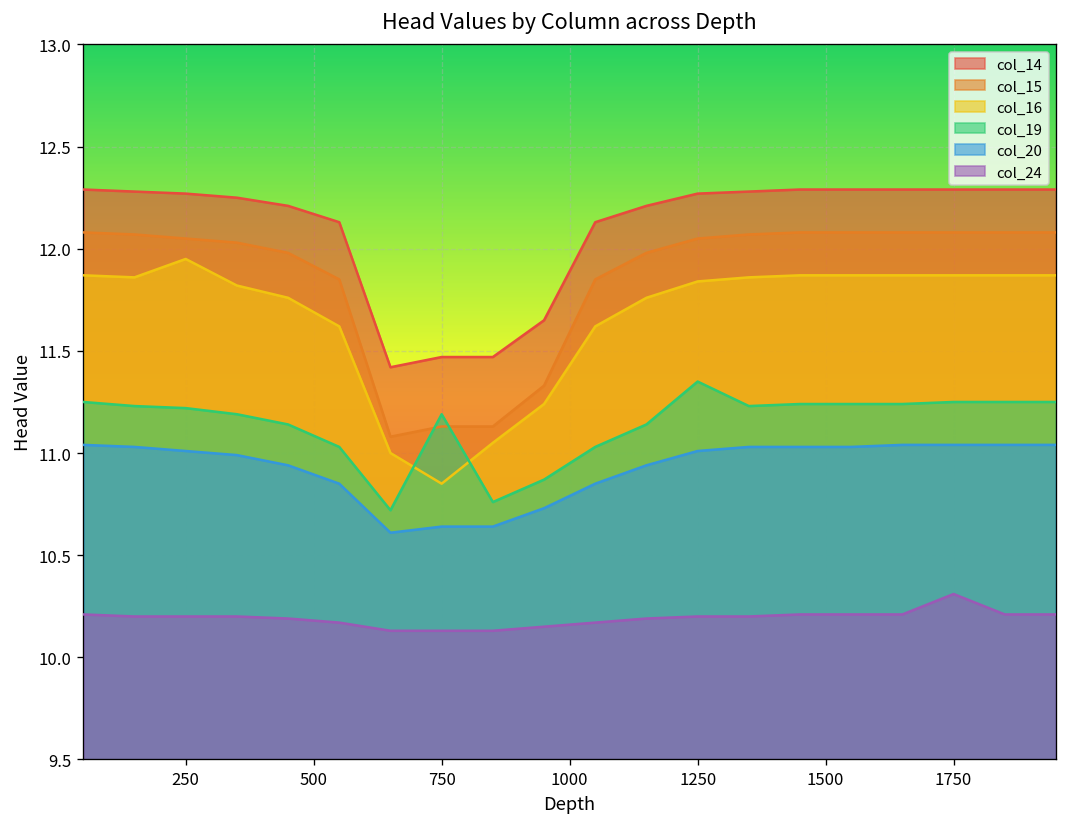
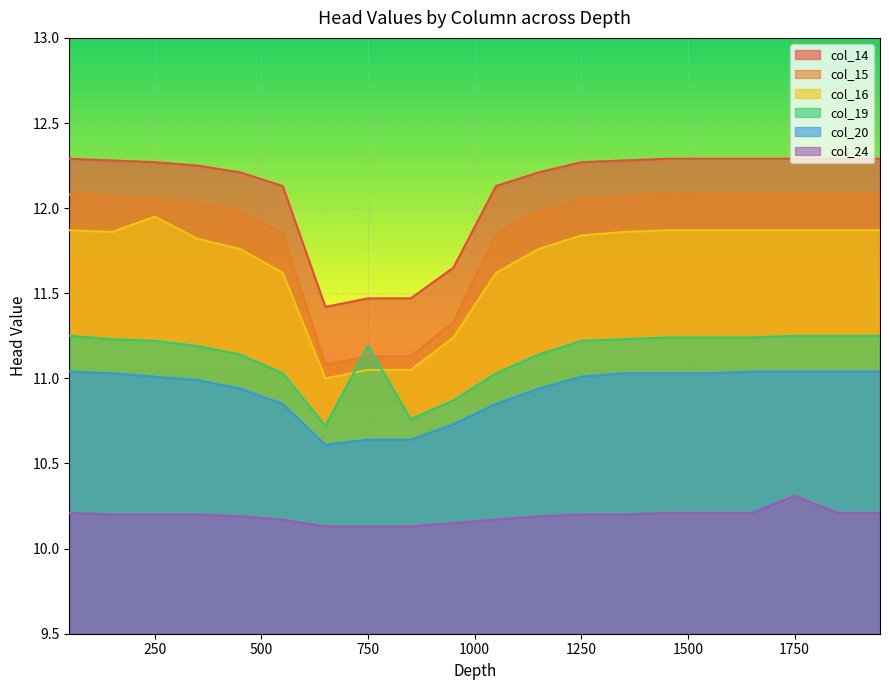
col_16, 750: 10.85 -> 11.05
col_19, 1250: 11.35 -> 11.22
